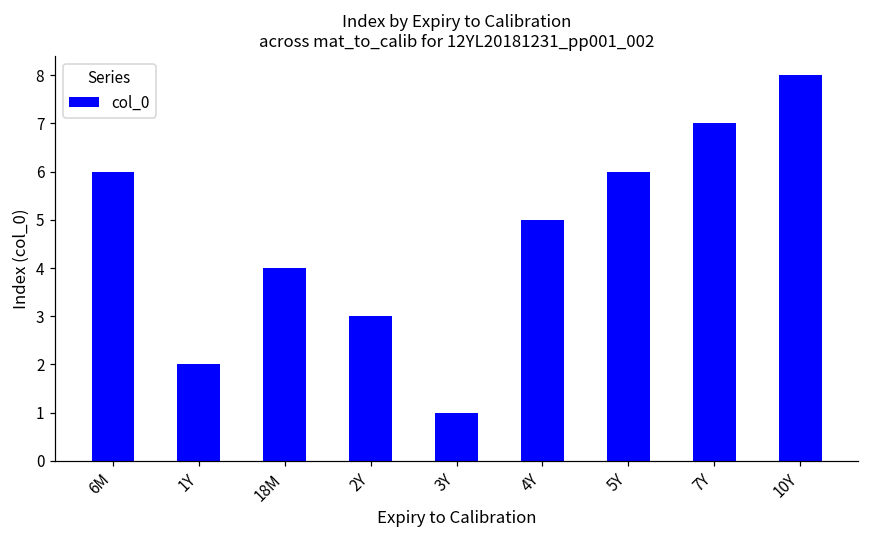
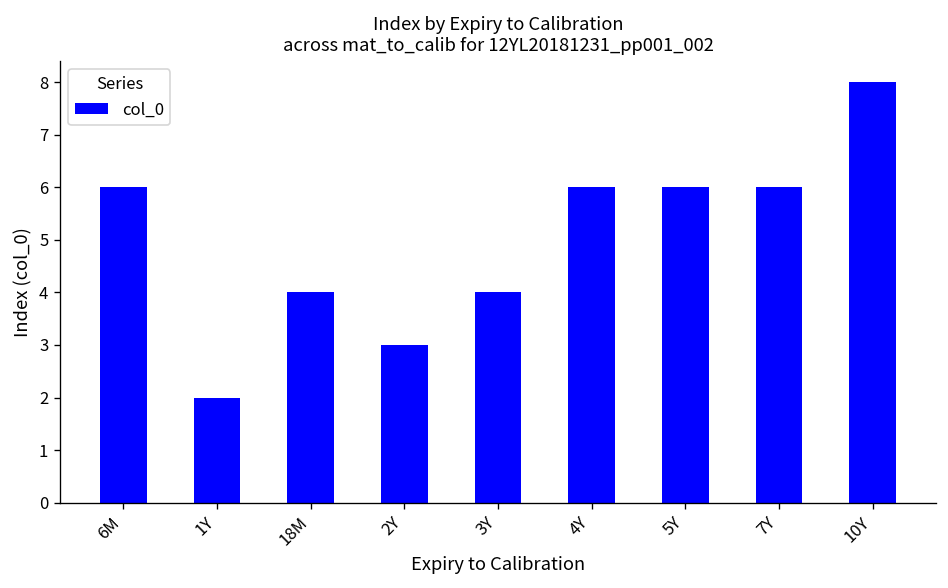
3Y: 1 -> 4
4Y: 5 -> 6
7Y: 7 -> 6
